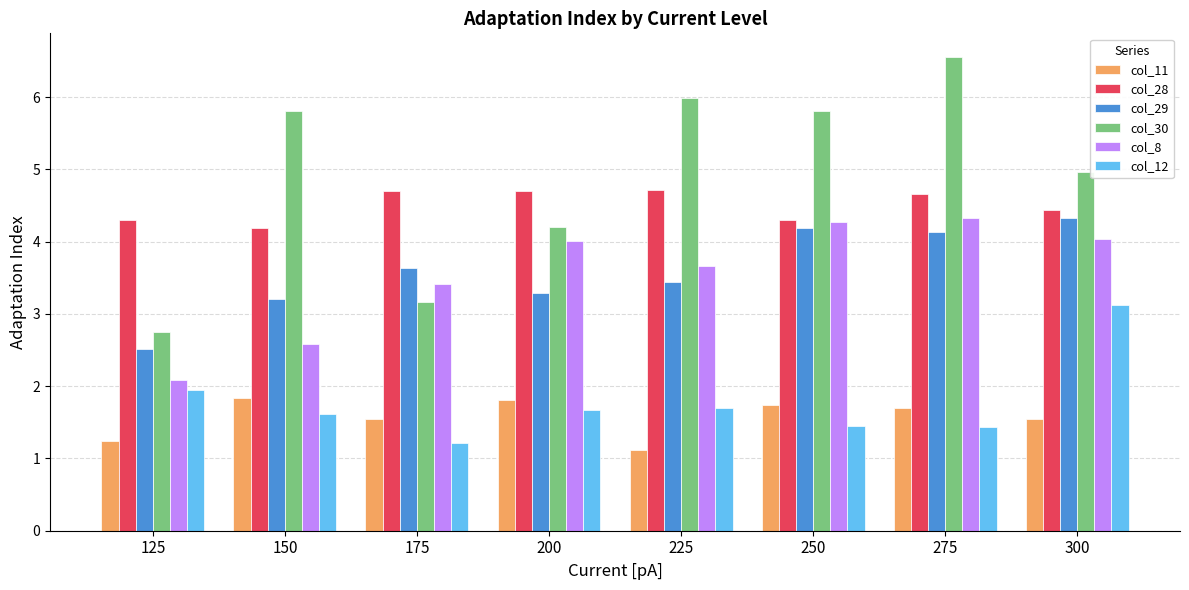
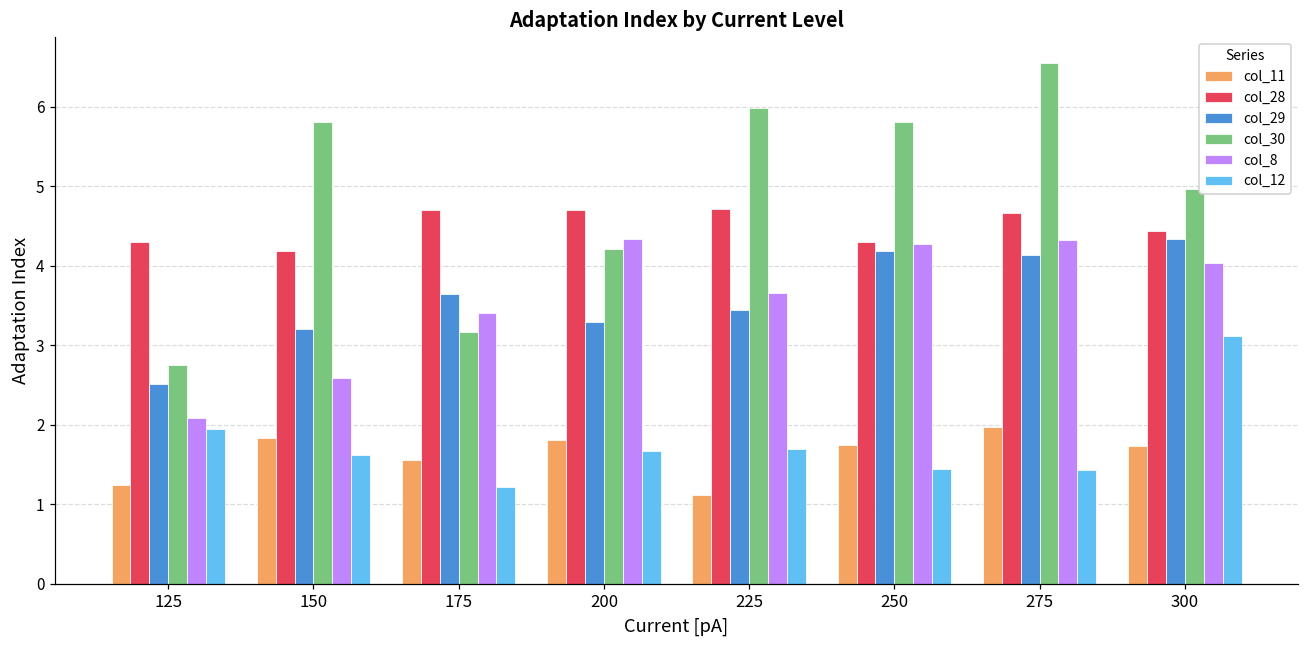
col_8, 200: 4.0 -> 4.3
col_11, 275: 1.7 -> 2.0
col_11, 300: 1.6 -> 1.7
